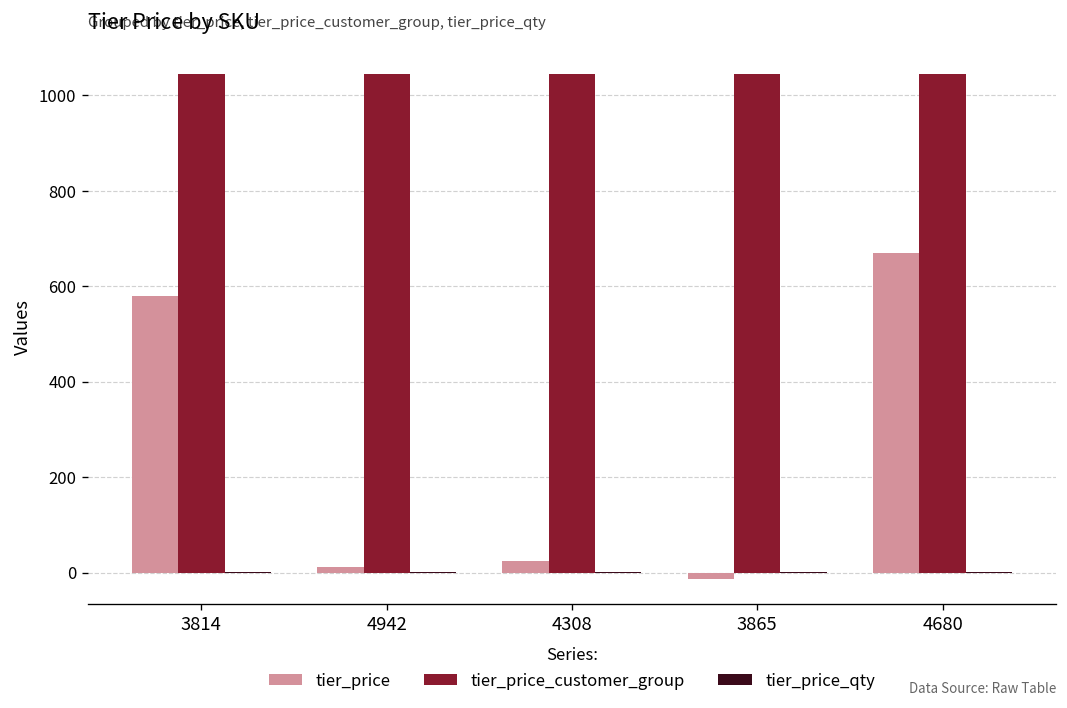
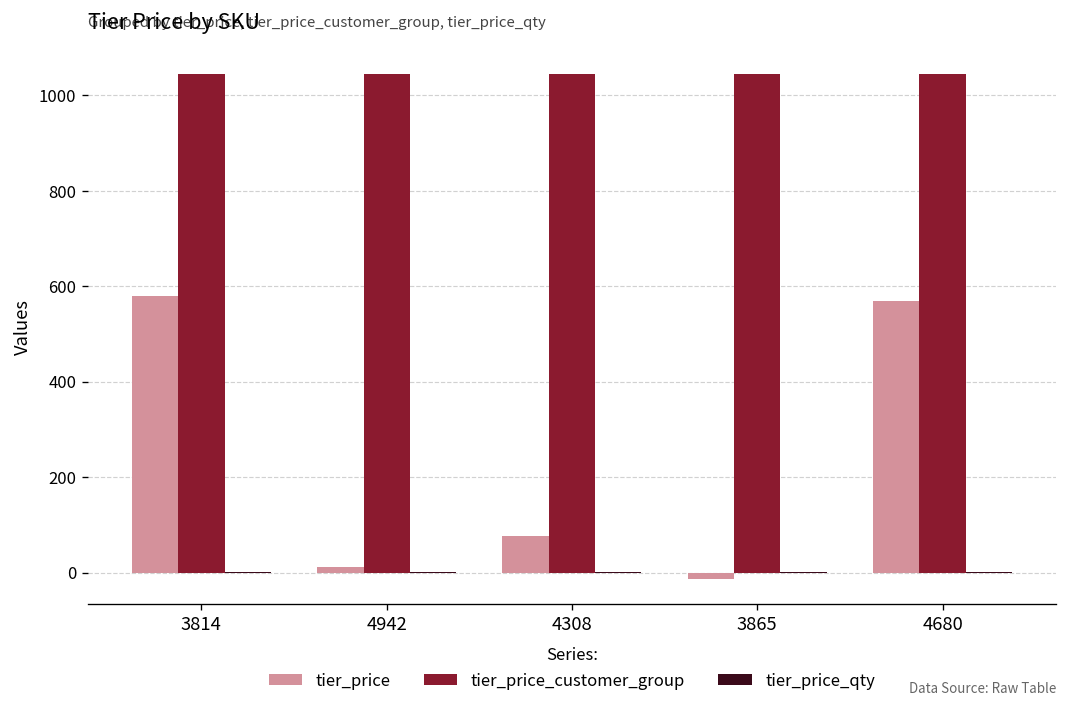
tier_price, 4308: 20 -> 80
tier_price, 4680: 670 -> 570
